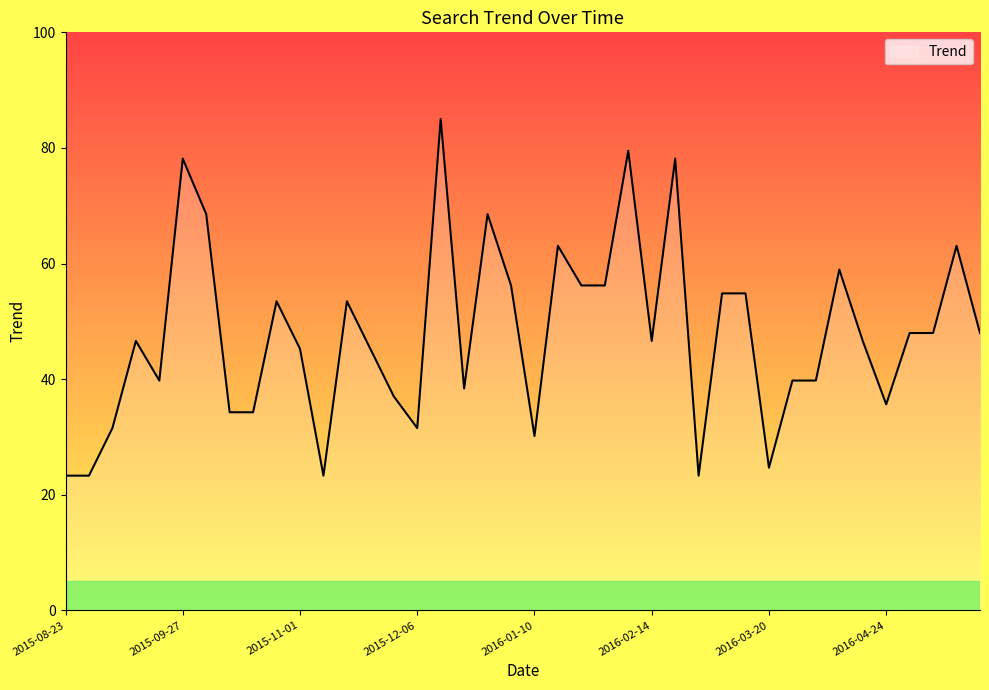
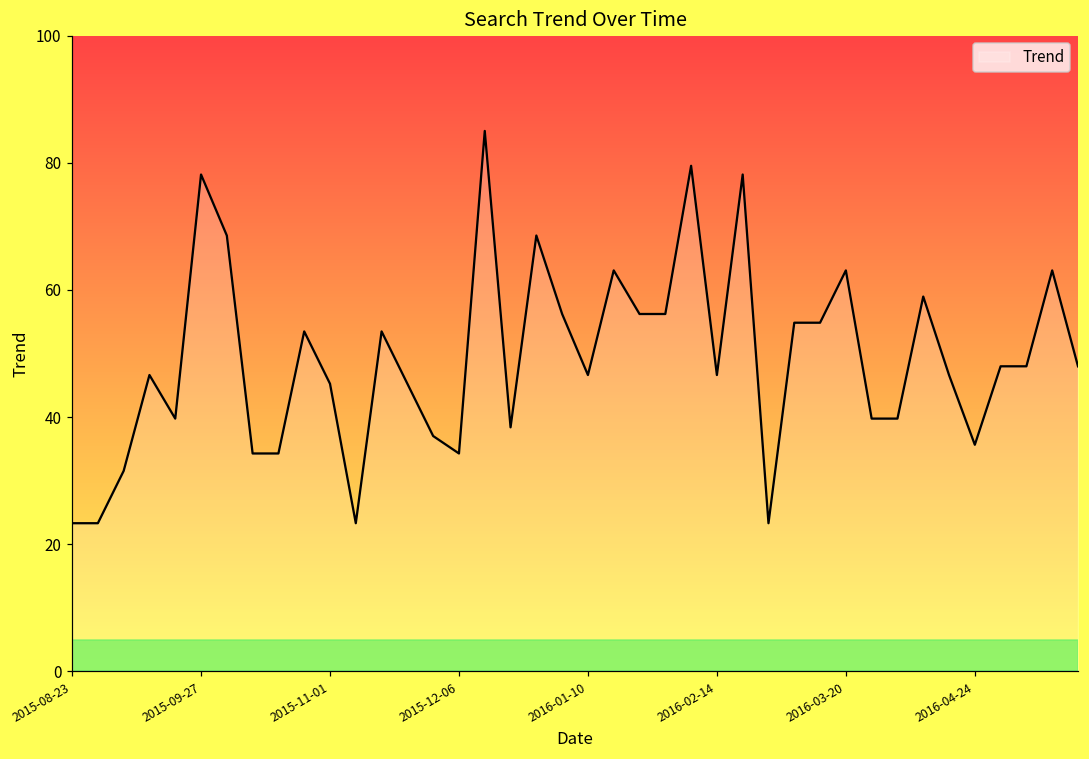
2015-12-06: 32 -> 34
2016-01-10: 30 -> 47
2016-03-20: 25 -> 63
